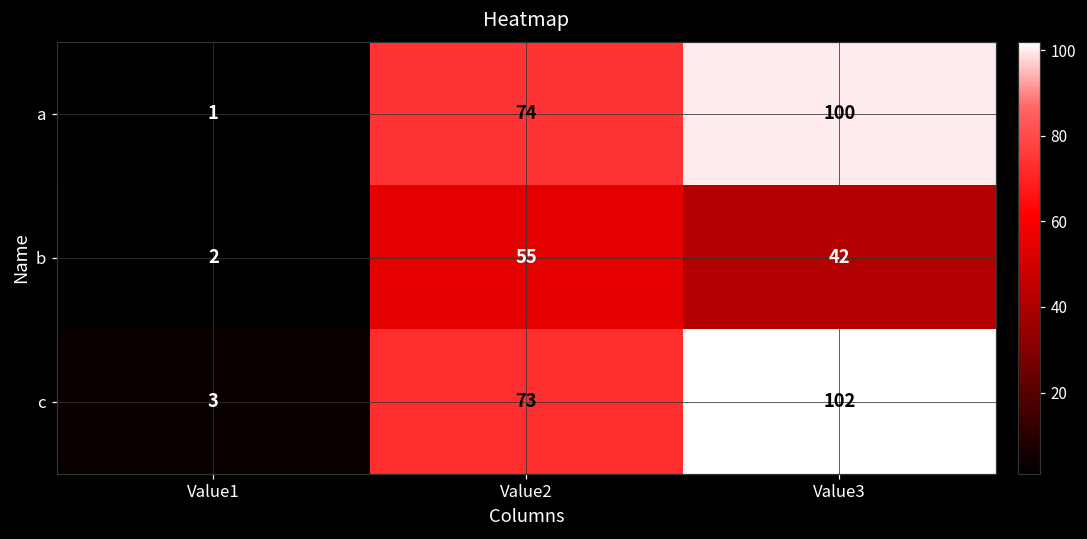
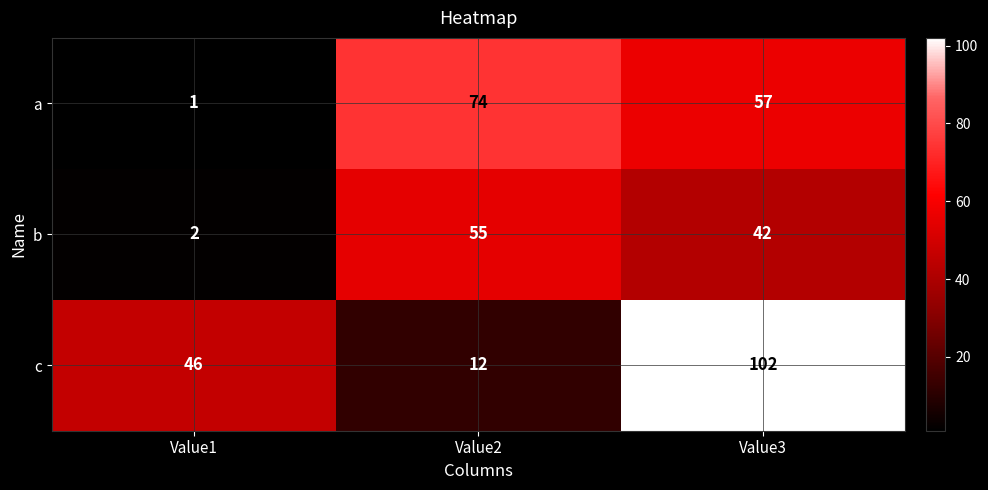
a, Value3: 100 -> 57
c, Value1: 3 -> 46
c, Value2: 73 -> 12
